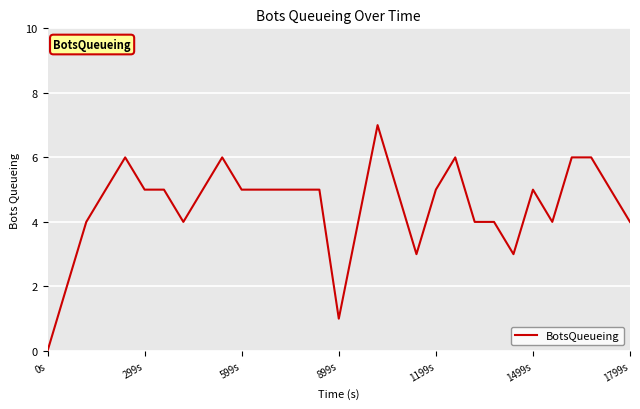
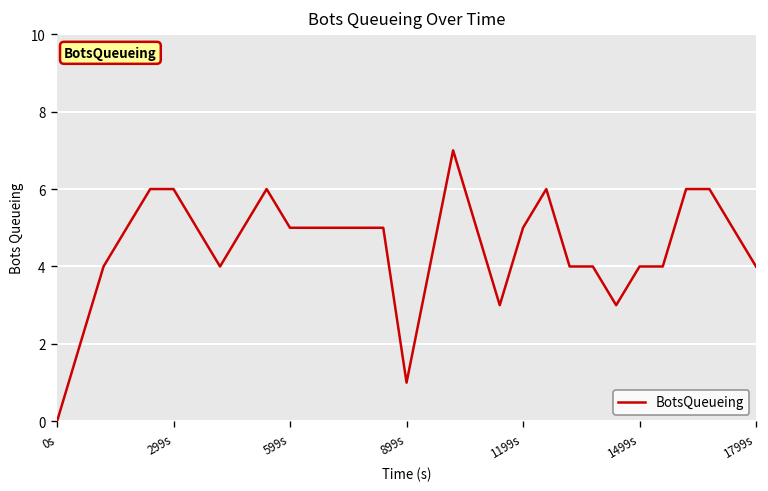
299s: 5 -> 6
1499s: 5 -> 4
